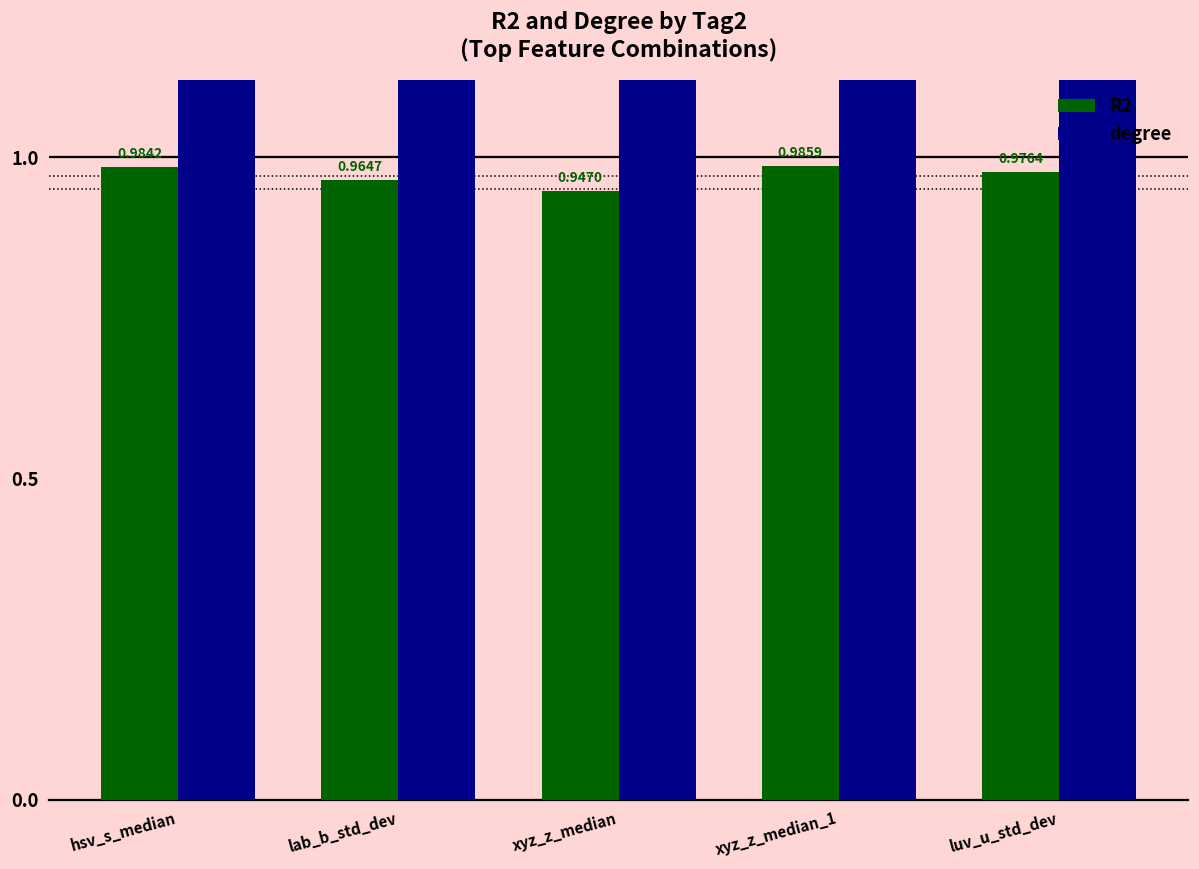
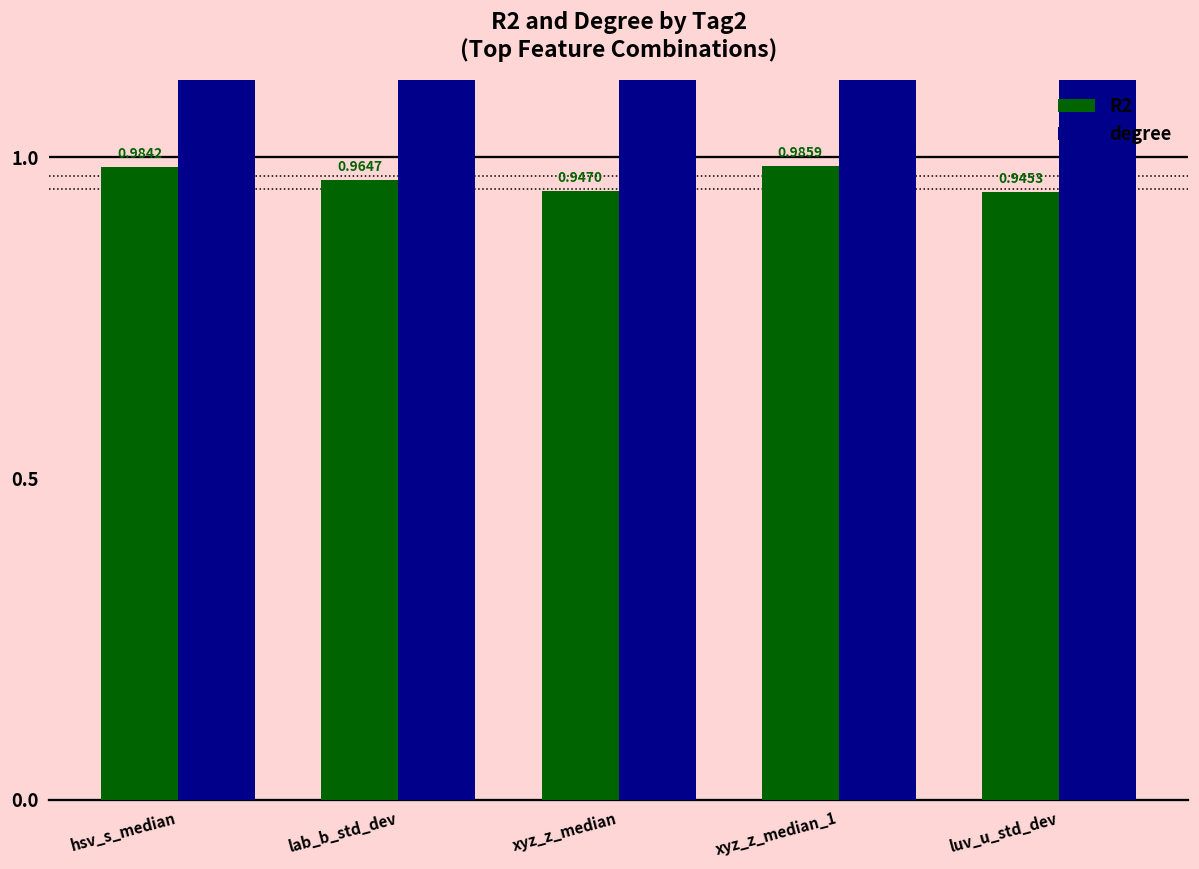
R2, luv_u_std_dev: 0.9764 -> 0.9453
